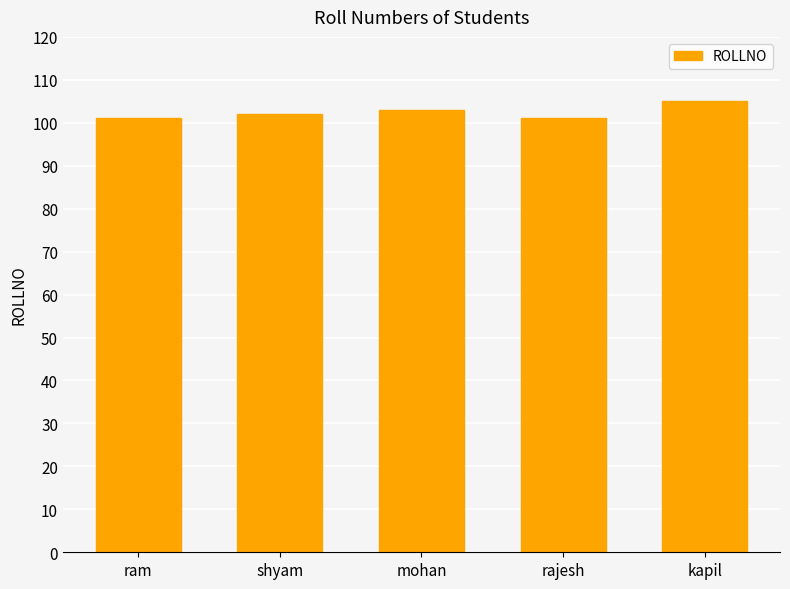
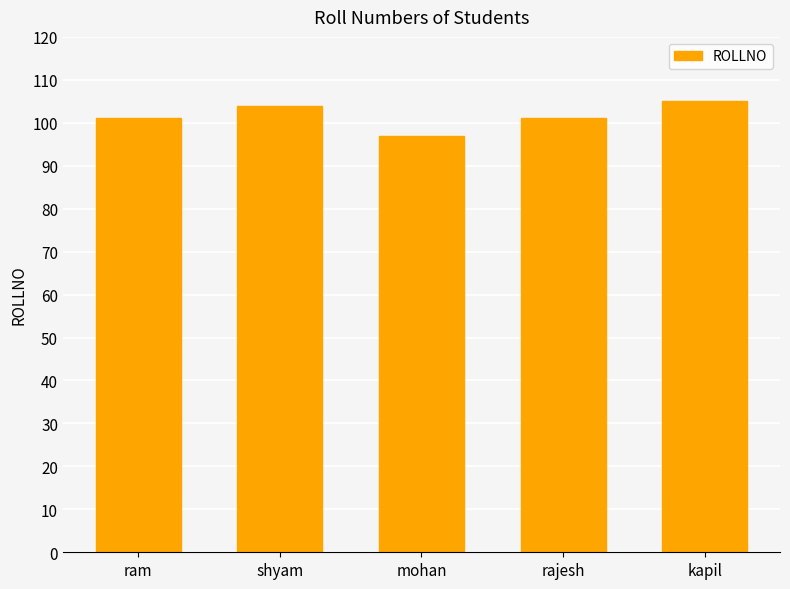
shyam: 102 -> 104
mohan: 103 -> 97
